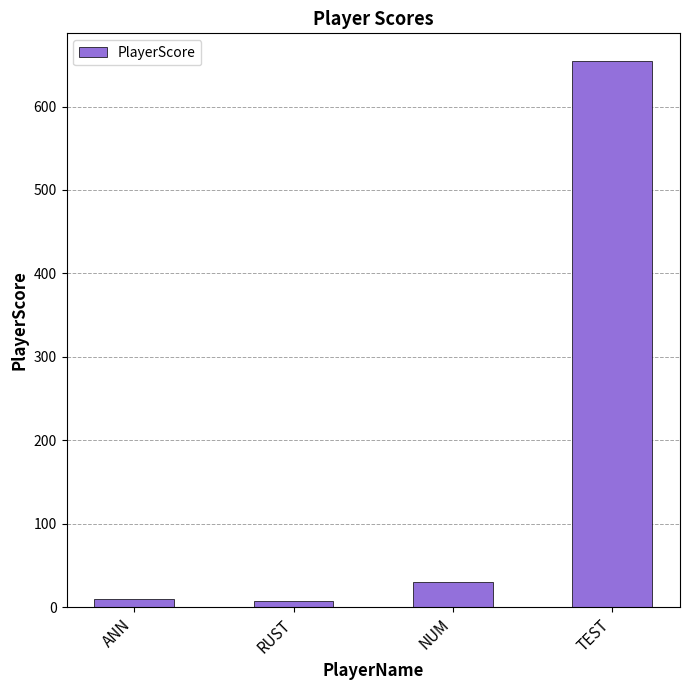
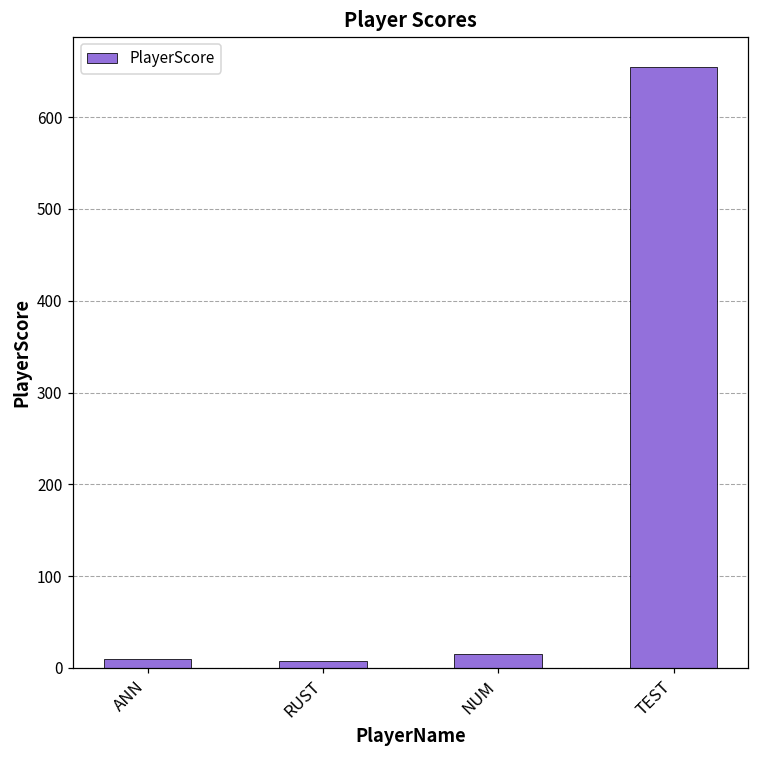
NUM: 30 -> 20
